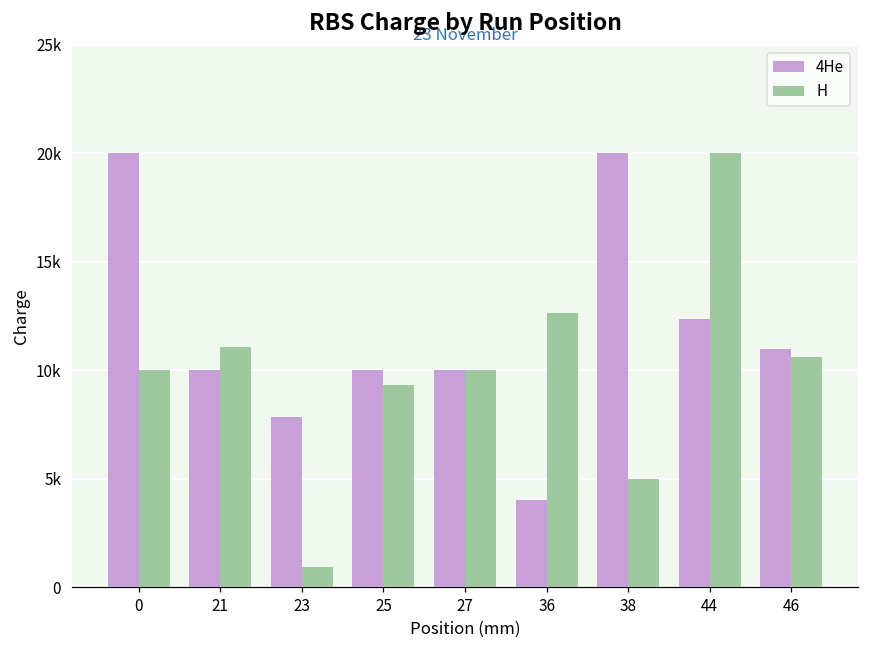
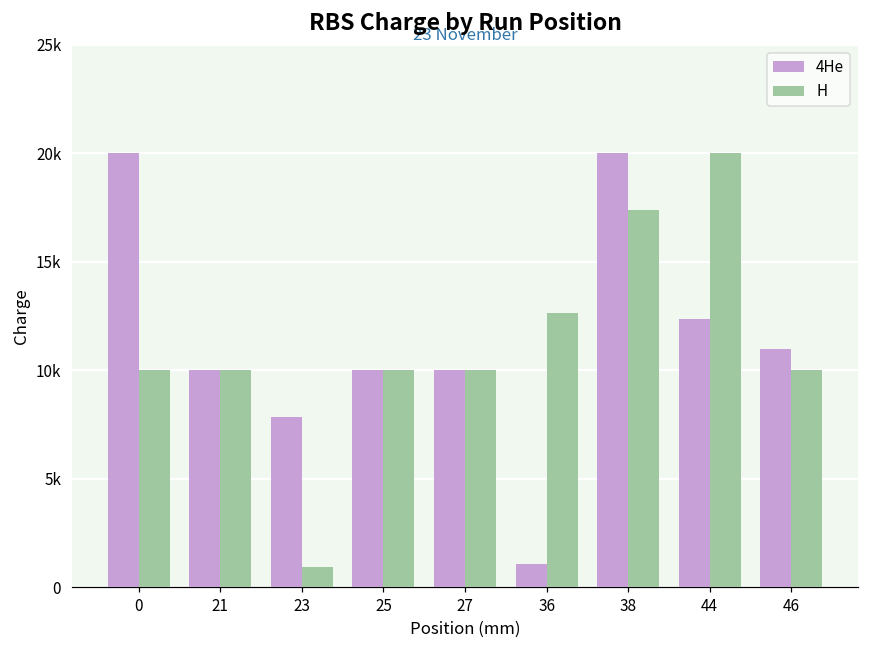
H, 21: 11100 -> 10000
H, 25: 9300 -> 10000
4He, 36: 4000 -> 1100
H, 38: 5000 -> 17400
H, 46: 10600 -> 10000
